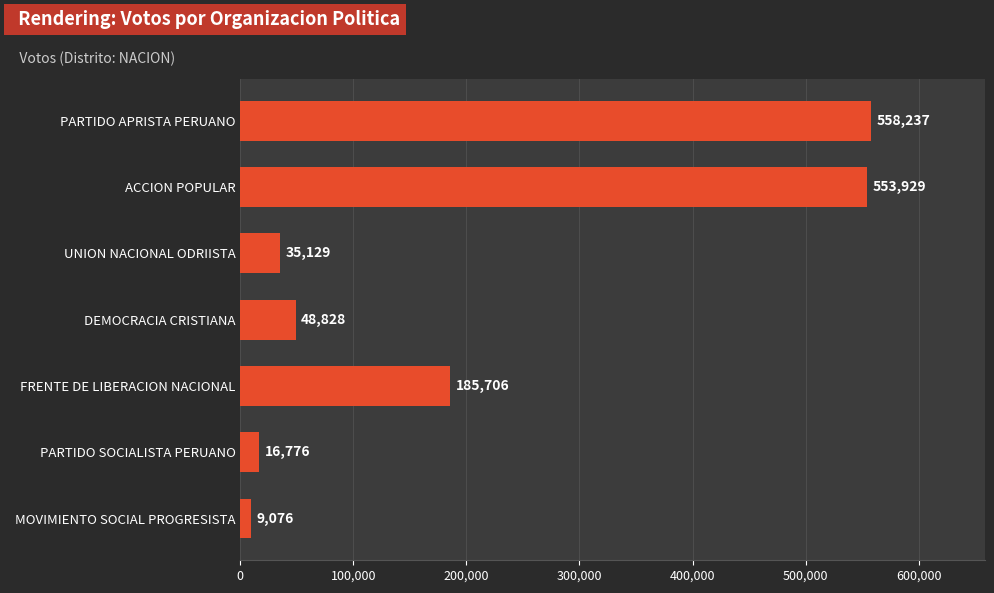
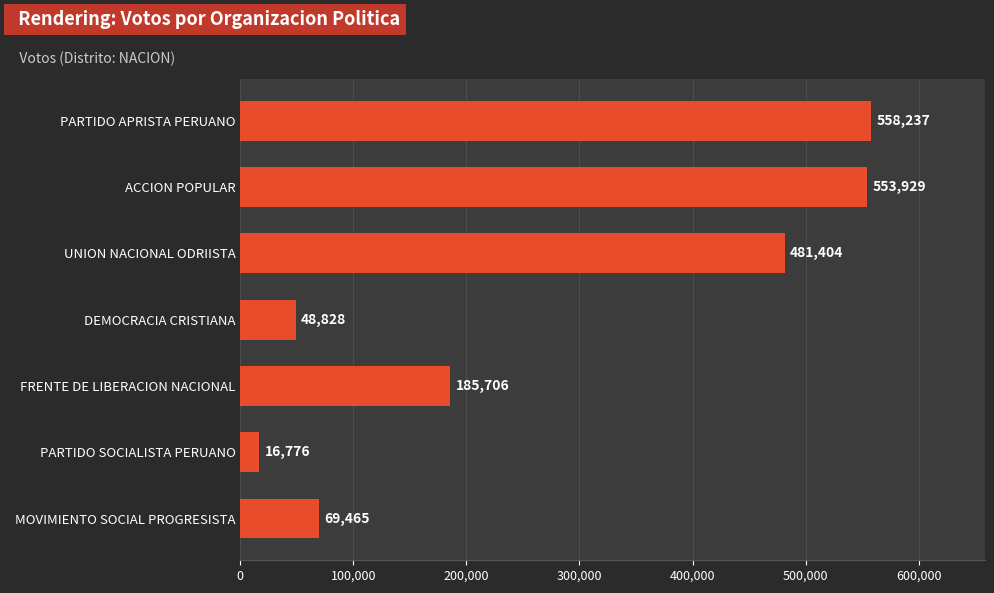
UNION NACIONAL ODRIISTA: 35,129 -> 481,404
MOVIMIENTO SOCIAL PROGRESISTA: 9,076 -> 69,465
